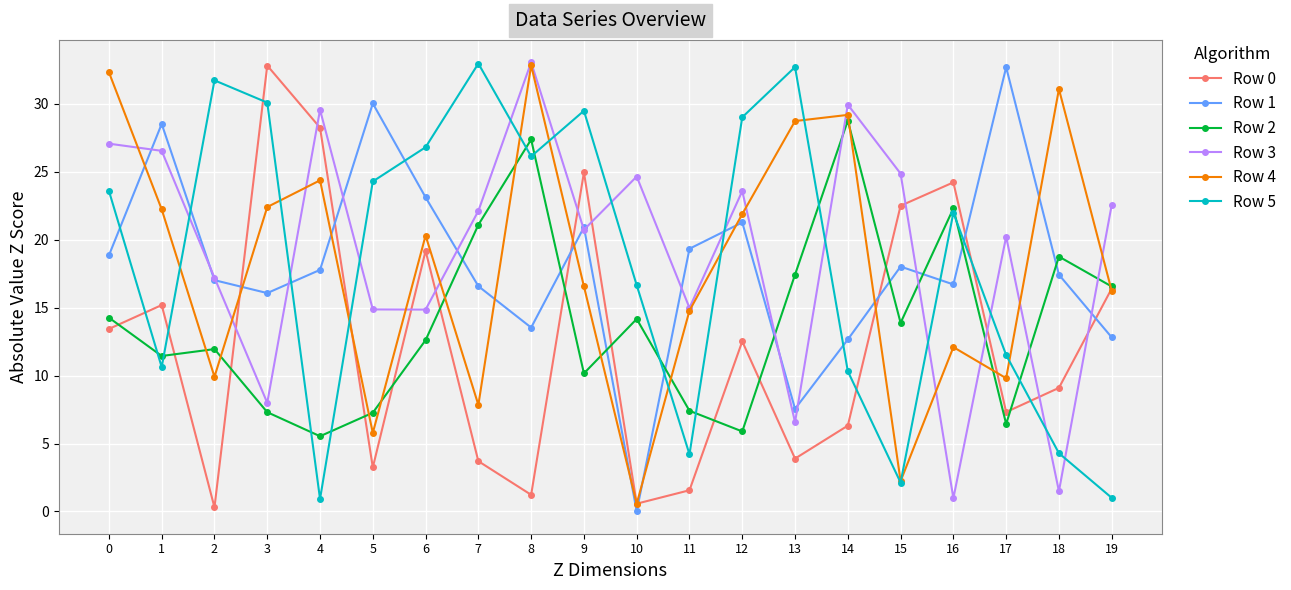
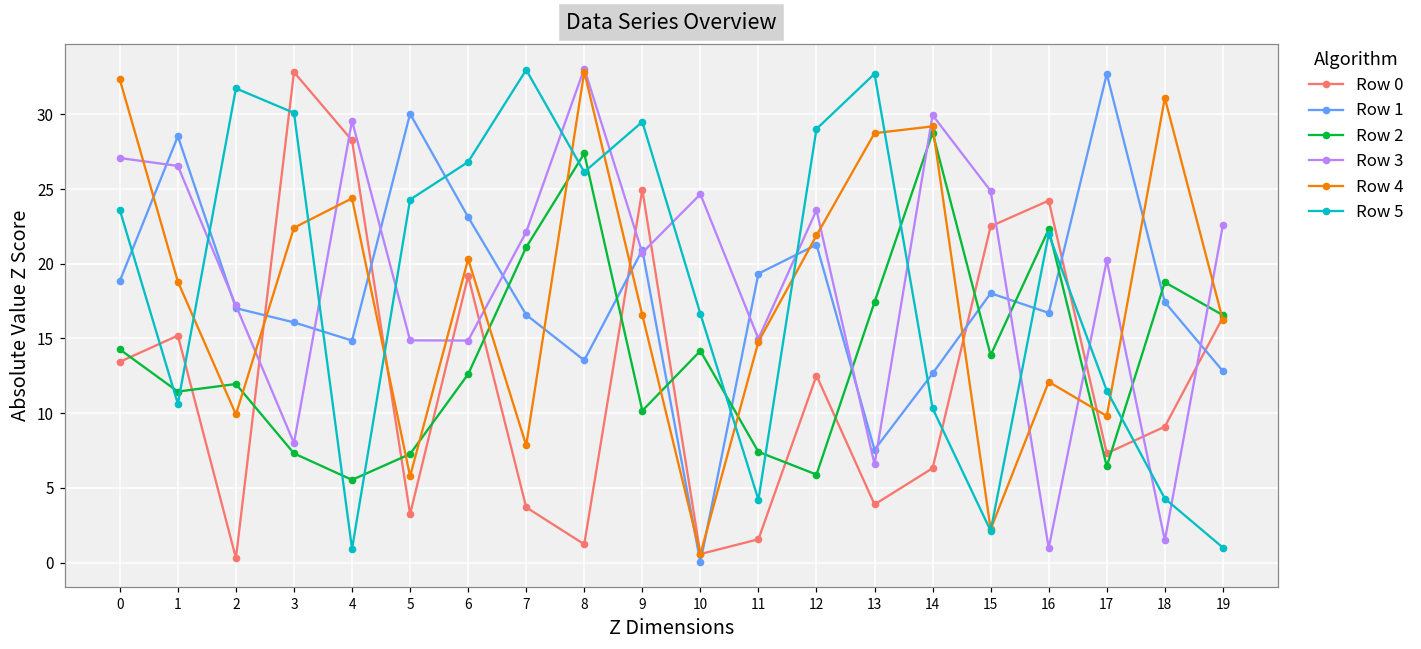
Row 4, 1: 22.2 -> 18.8
Row 1, 4: 17.8 -> 14.9
